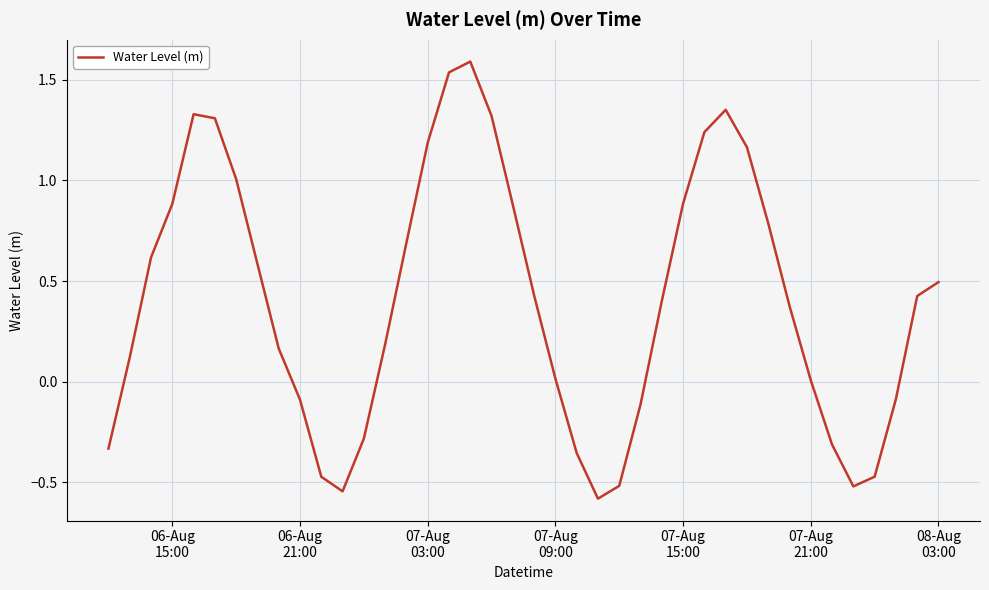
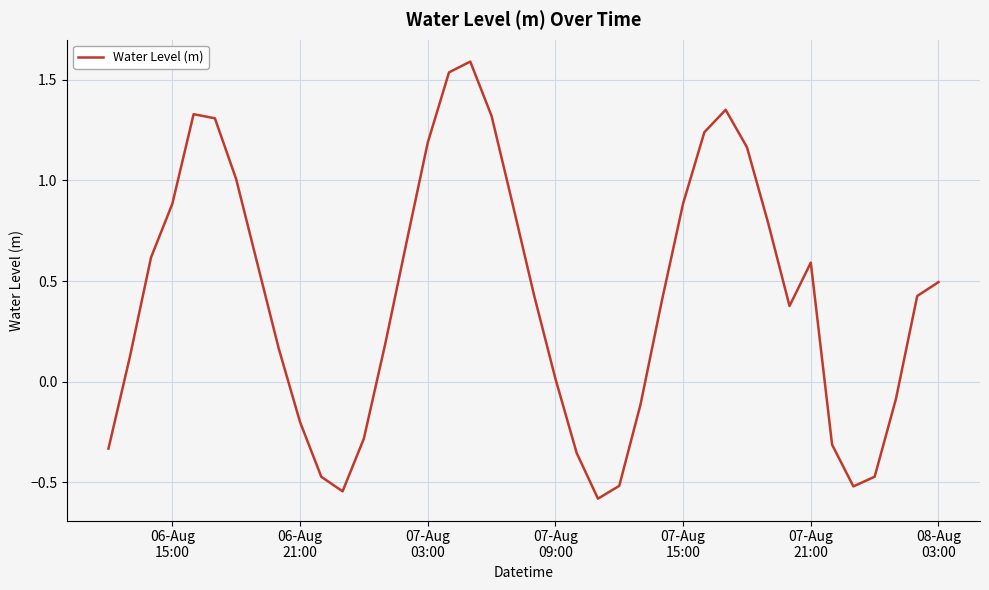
06-Aug 21:00: -0.09 -> -0.20
07-Aug 21:00: 0.01 -> 0.59
